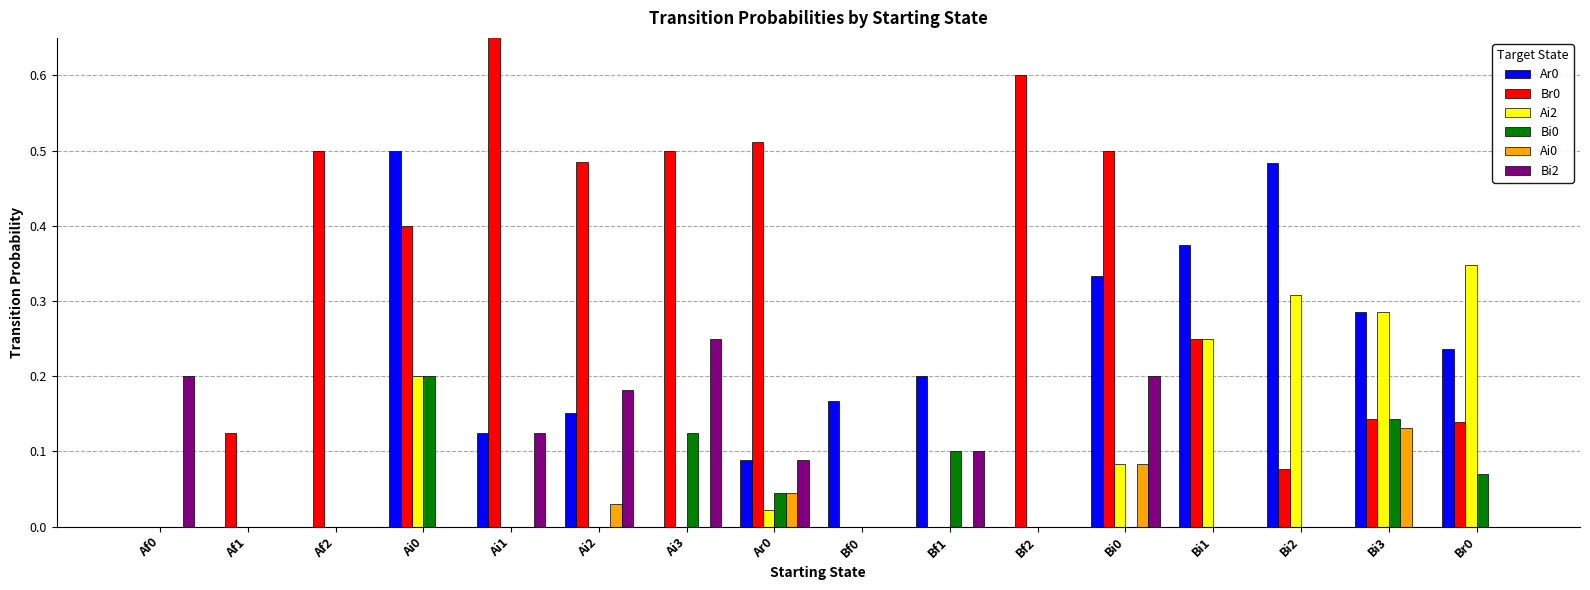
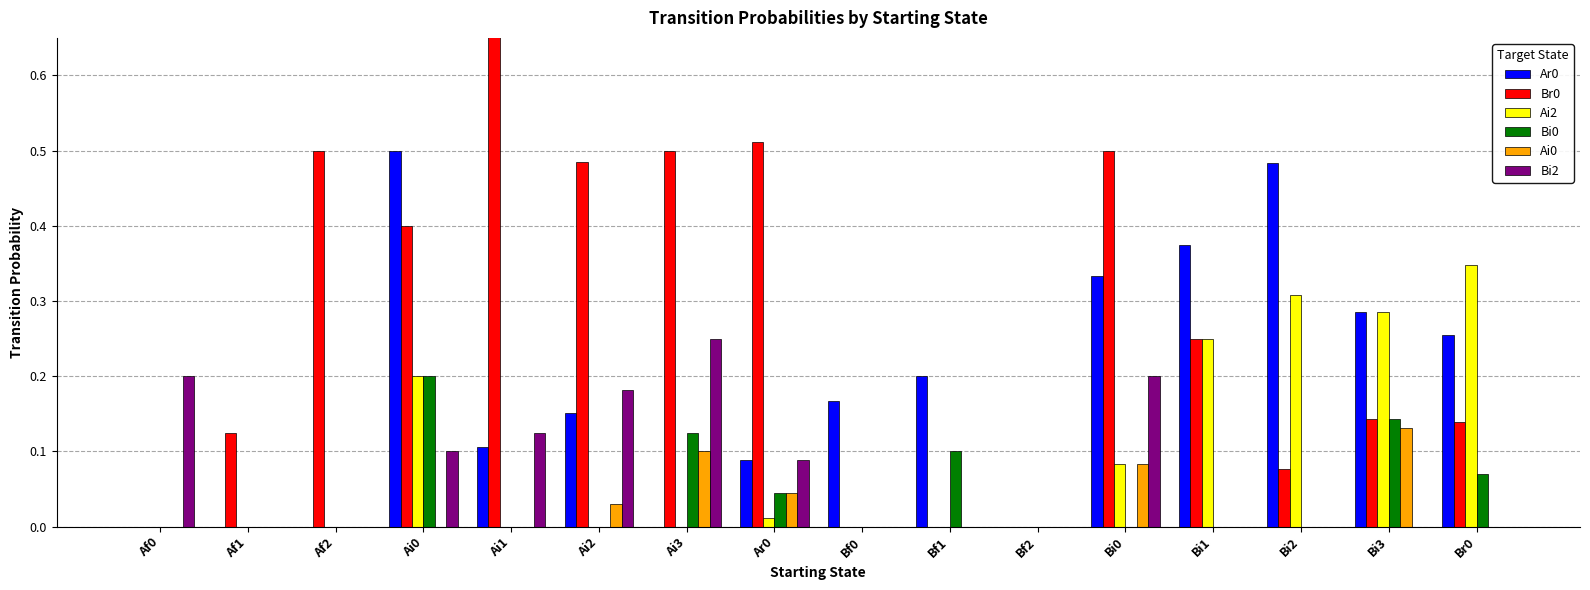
Bi2, Ai0: 0.0 -> 0.1
Ar0, Ai1: 0.13 -> 0.11
Ai0, Ai3: 0.0 -> 0.1
Ai2, Ar0: 0.02 -> 0.01
Bi2, Bf1: 0.1 -> 0.0
Br0, Bf2: 0.6 -> 0.0
Ar0, Br0: 0.24 -> 0.26
